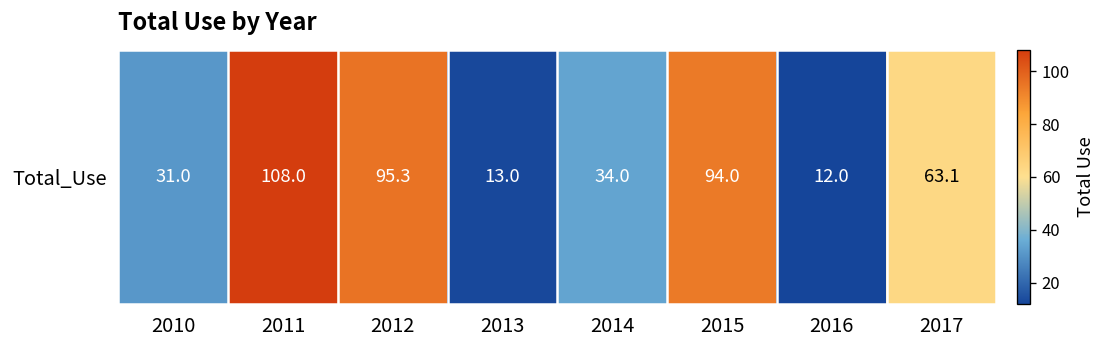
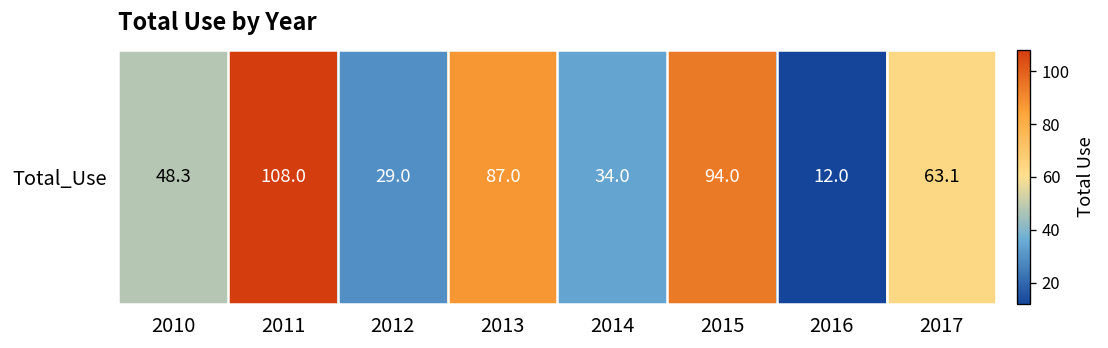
Total_Use, 2010: 31.0 -> 48.3
Total_Use, 2012: 95.3 -> 29.0
Total_Use, 2013: 13.0 -> 87.0
